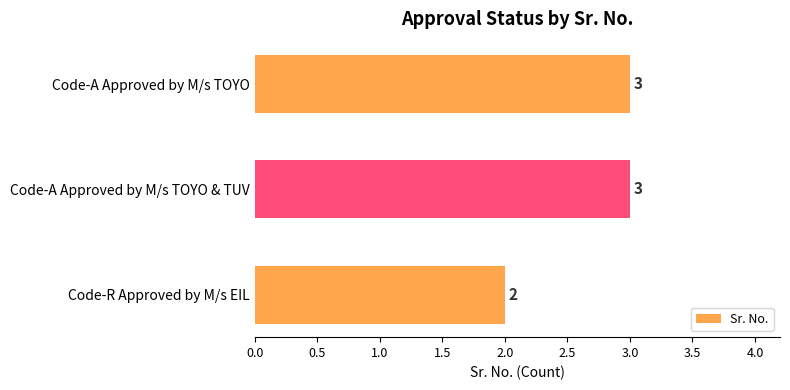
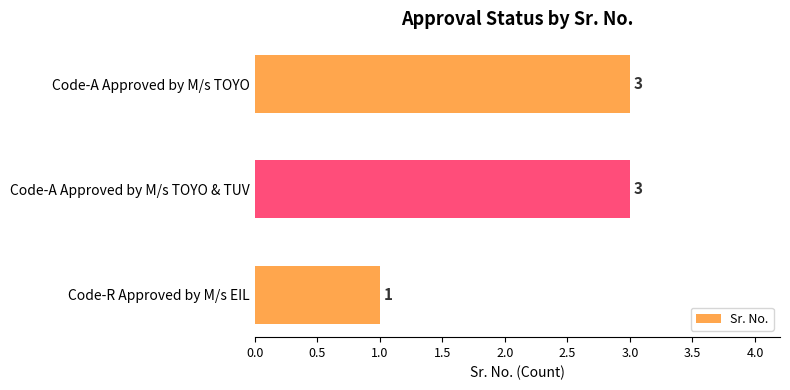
Code-R Approved by M/s EIL: 2 -> 1
